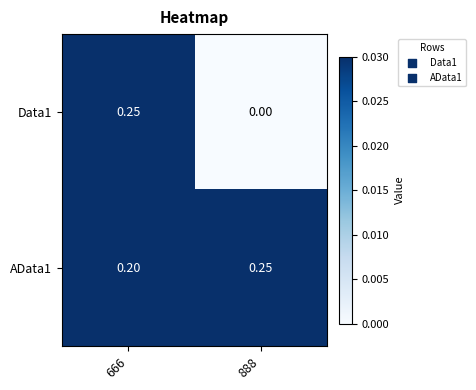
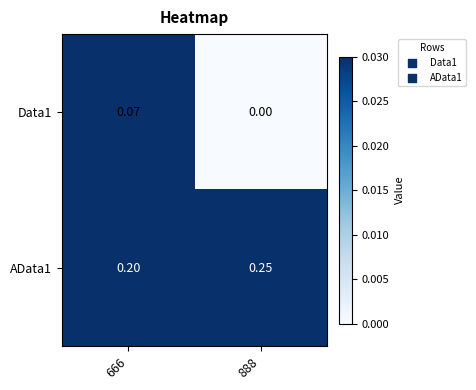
Data1, 666: 0.25 -> 0.07
